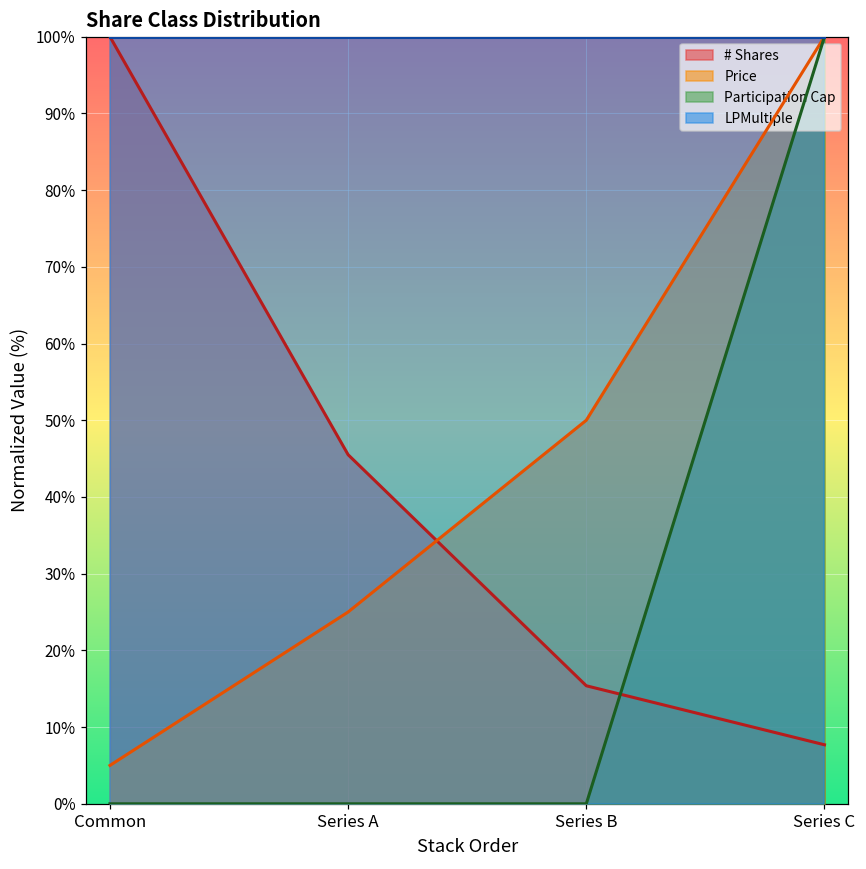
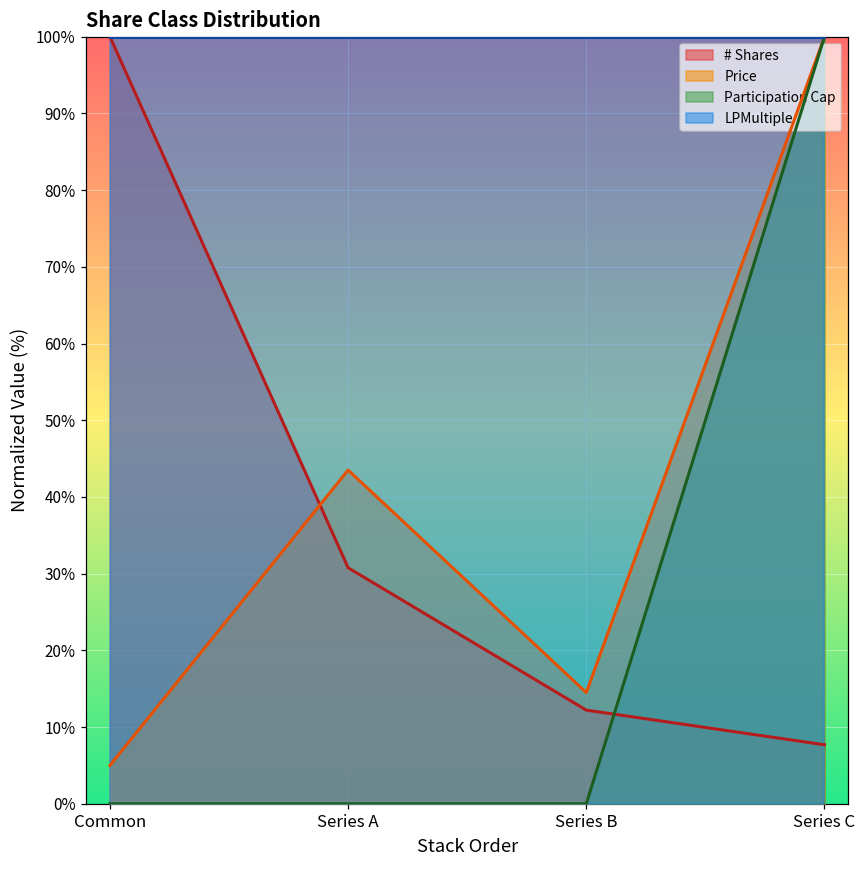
# Shares, Series A: 46% -> 31%
Price, Series A: 25% -> 43%
# Shares, Series B: 15% -> 12%
Price, Series B: 50% -> 14%
